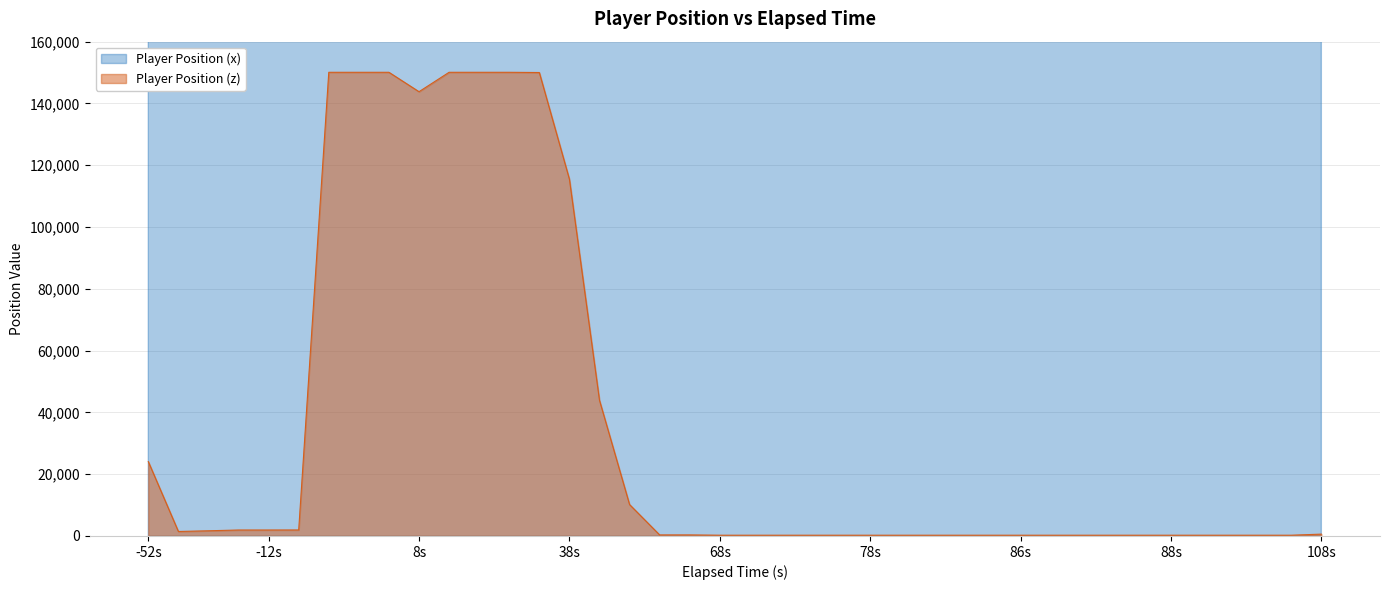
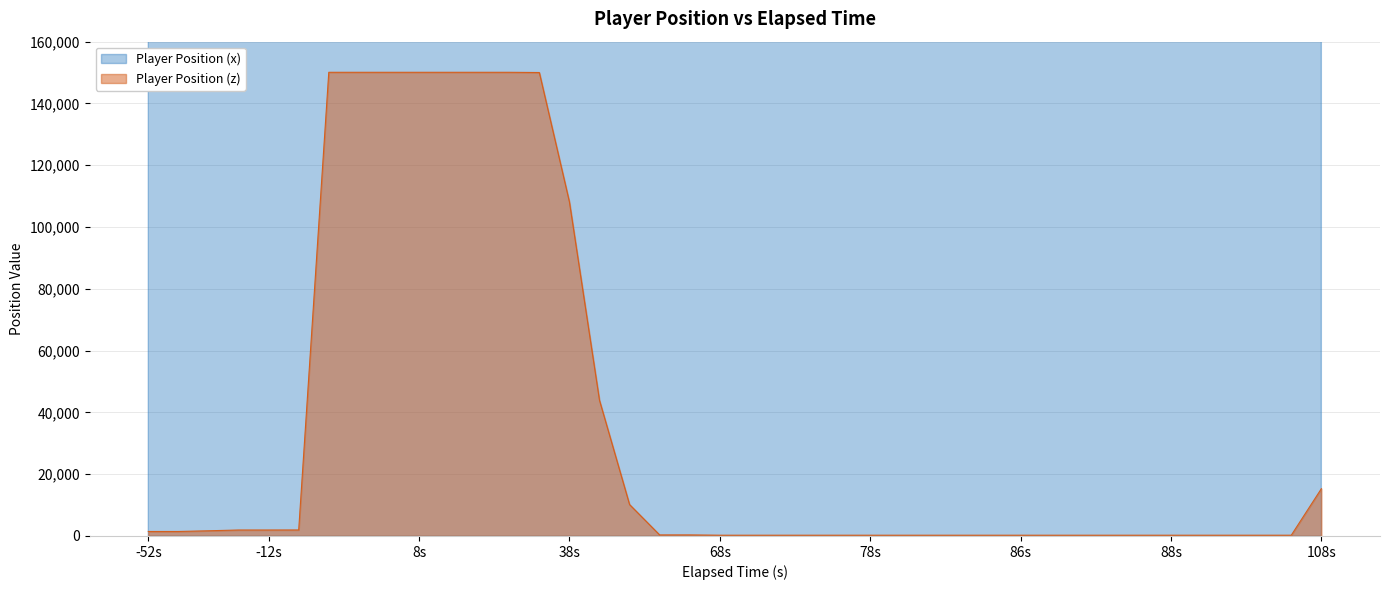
Player Position (z), -52s: 24,000 -> 1,000
Player Position (z), 8s: 144,000 -> 150,000
Player Position (z), 38s: 115,000 -> 108,000
Player Position (z), 108s: 1,000 -> 15,000
